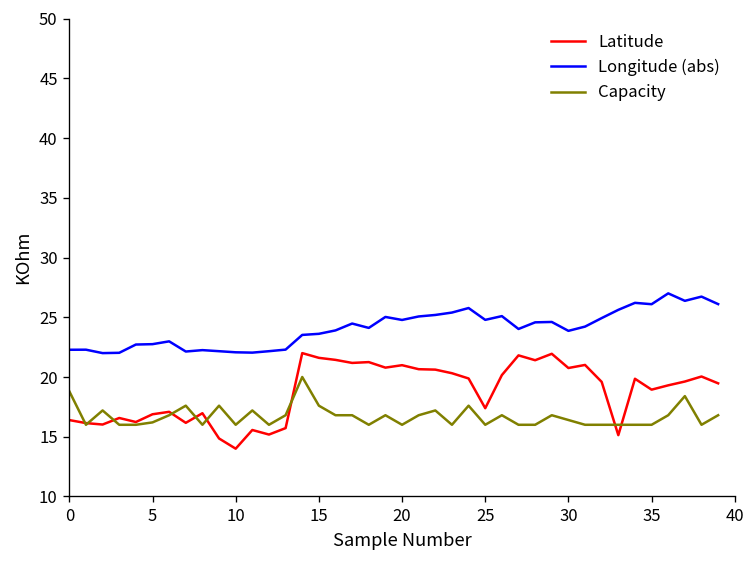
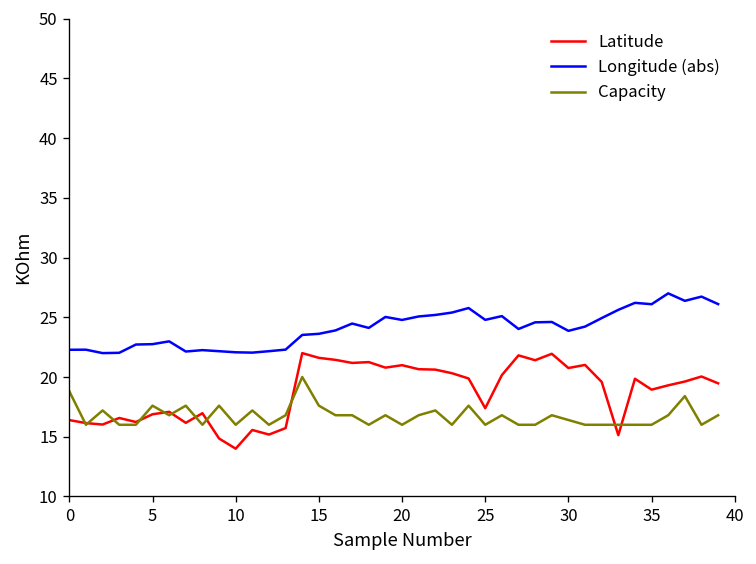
Capacity, 5: 16 -> 18
